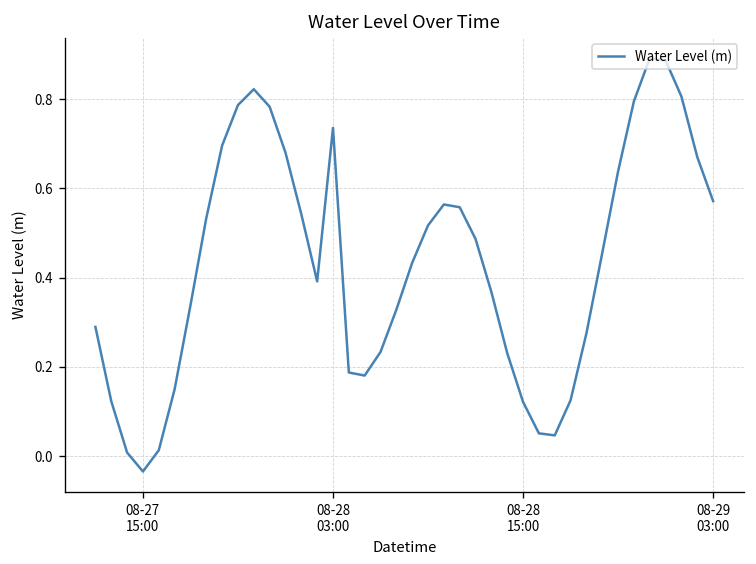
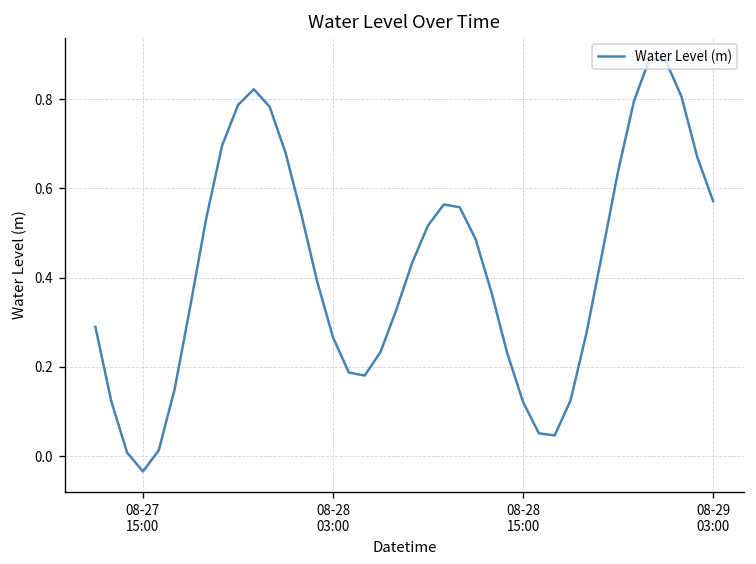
08-28 03:00: 0.74 -> 0.27
